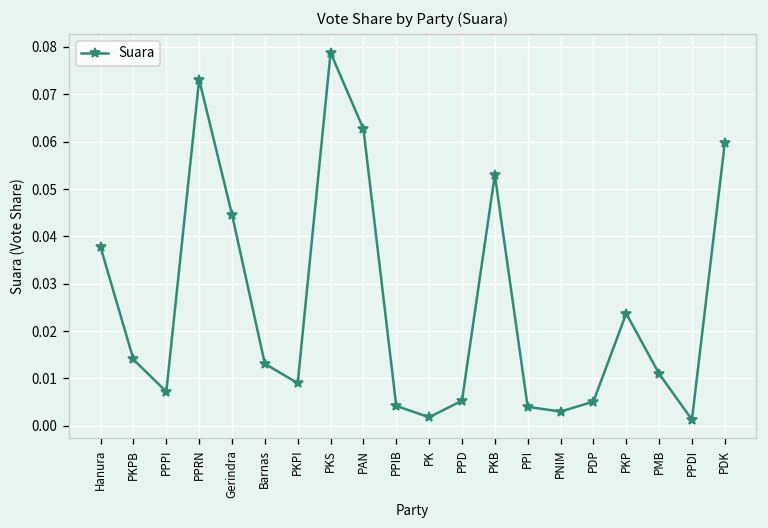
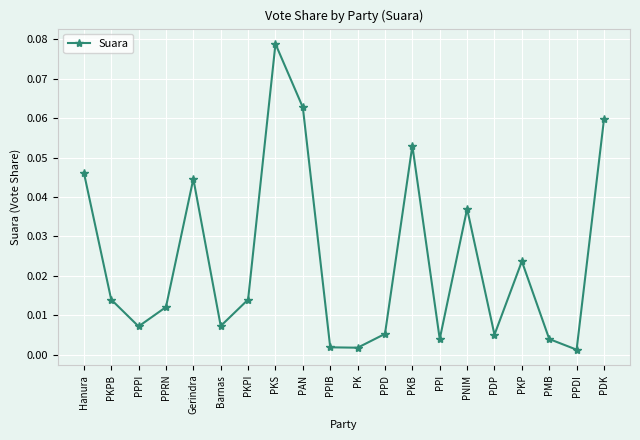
Hanura: 0.038 -> 0.046
PPRN: 0.073 -> 0.012
Barnas: 0.013 -> 0.007
PKPI: 0.009 -> 0.014
PPIB: 0.004 -> 0.002
PNIM: 0.003 -> 0.037
PMB: 0.011 -> 0.004
